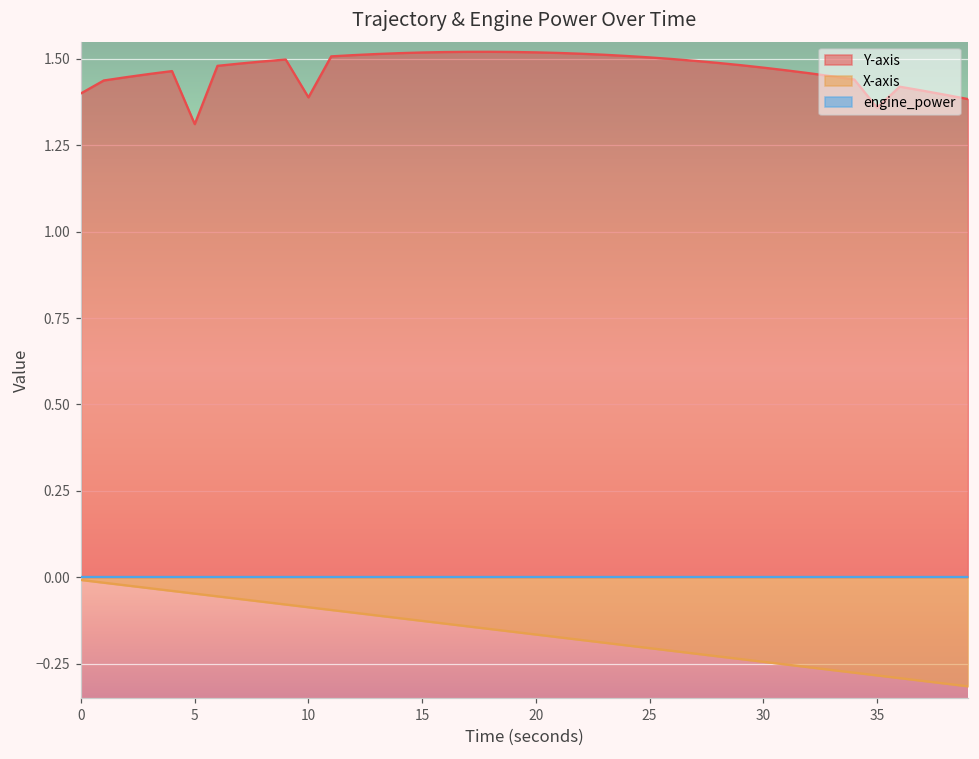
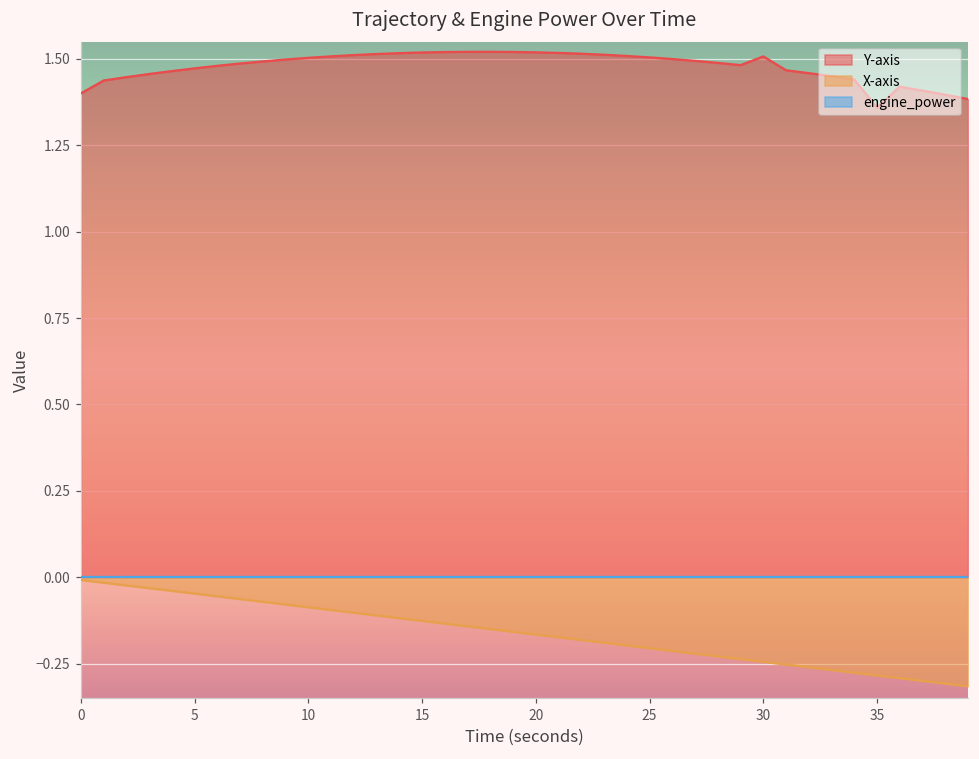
Y-axis, 5: 1.31 -> 1.47
Y-axis, 10: 1.39 -> 1.50
Y-axis, 30: 1.47 -> 1.51
